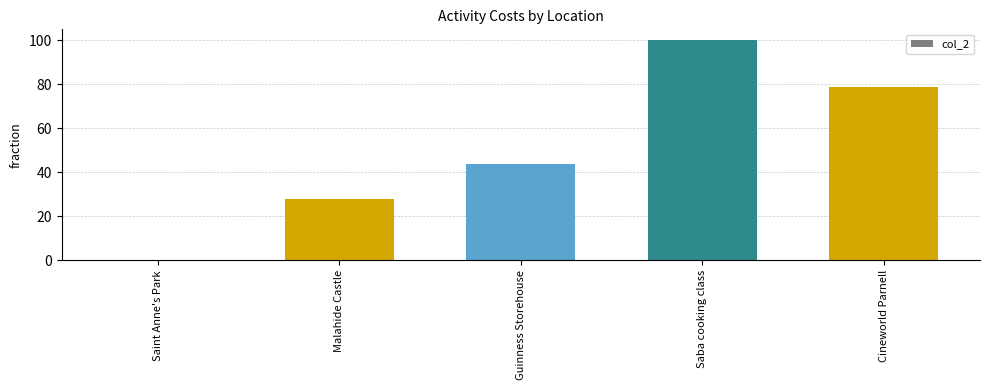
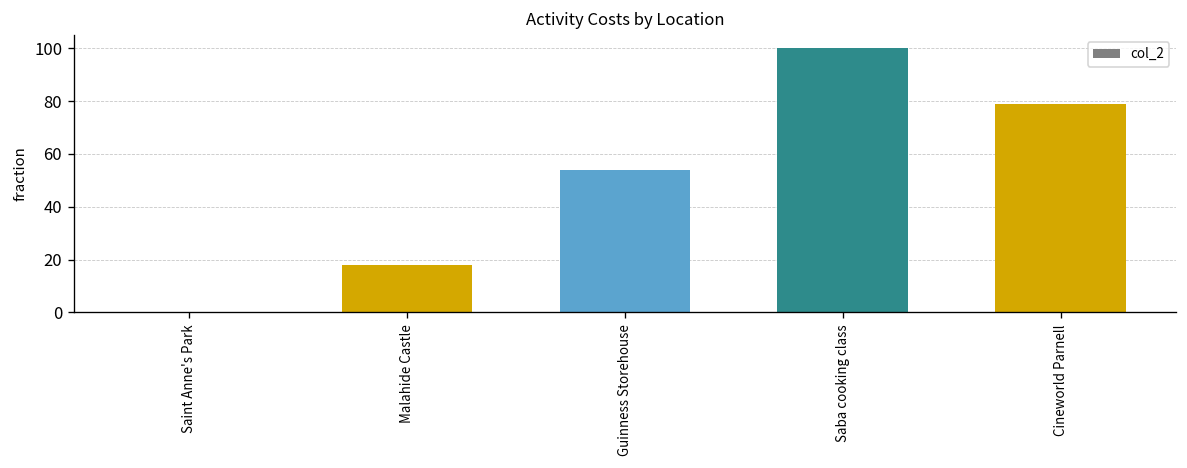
Malahide Castle: 28 -> 18
Guinness Storehouse: 44 -> 54
